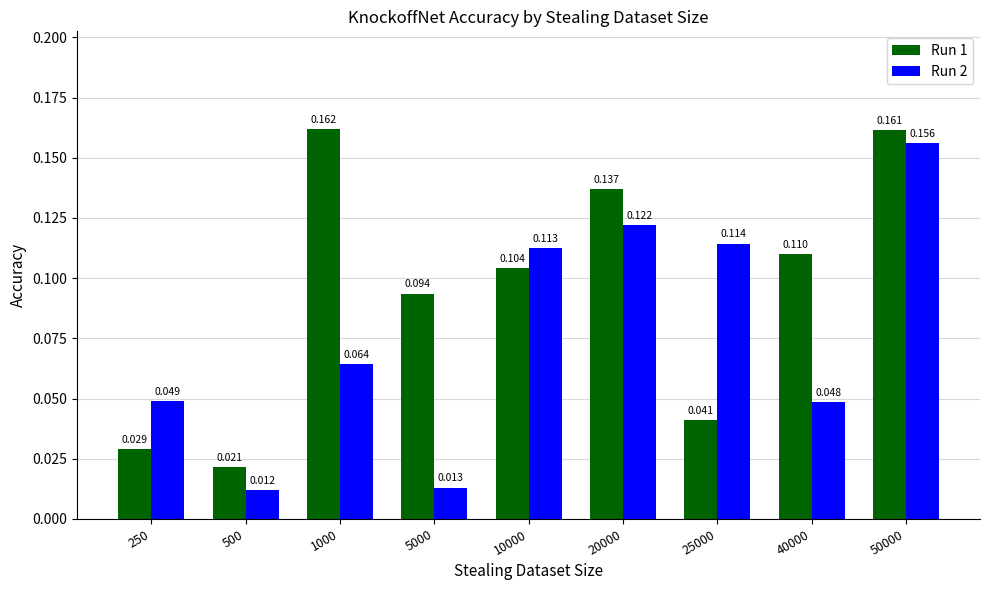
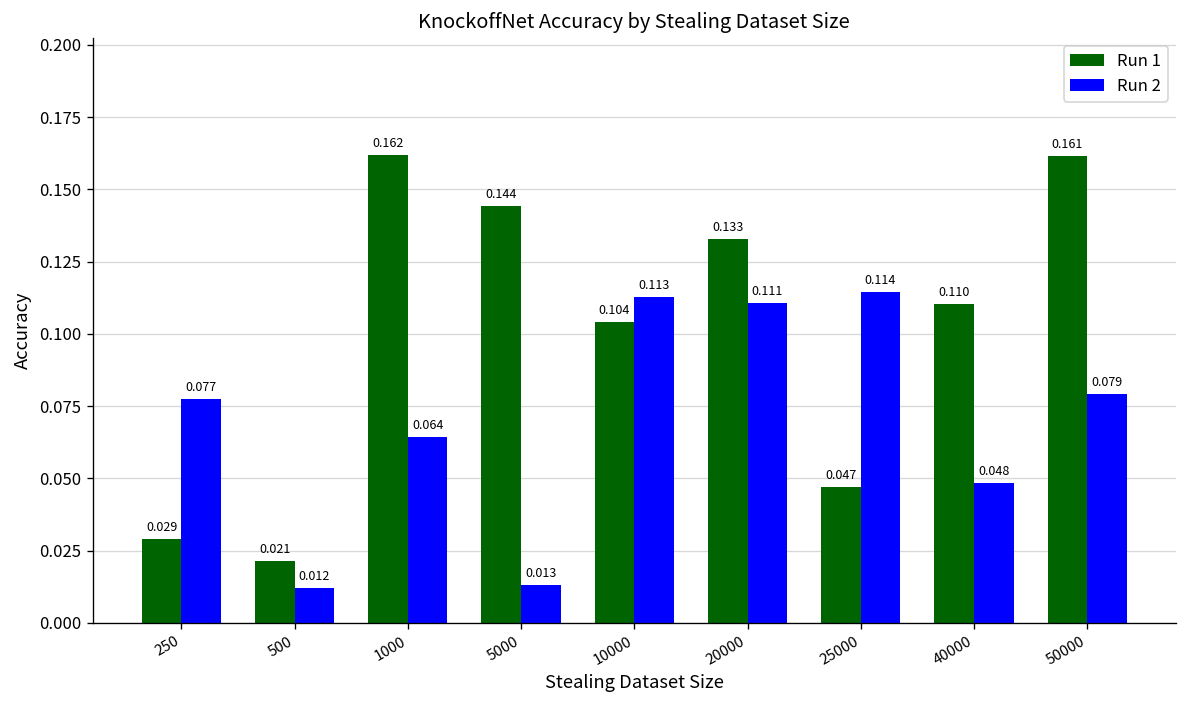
Run 2, 250: 0.049 -> 0.077
Run 1, 5000: 0.094 -> 0.144
Run 1, 20000: 0.137 -> 0.133
Run 2, 20000: 0.122 -> 0.111
Run 1, 25000: 0.041 -> 0.047
Run 2, 50000: 0.156 -> 0.079
